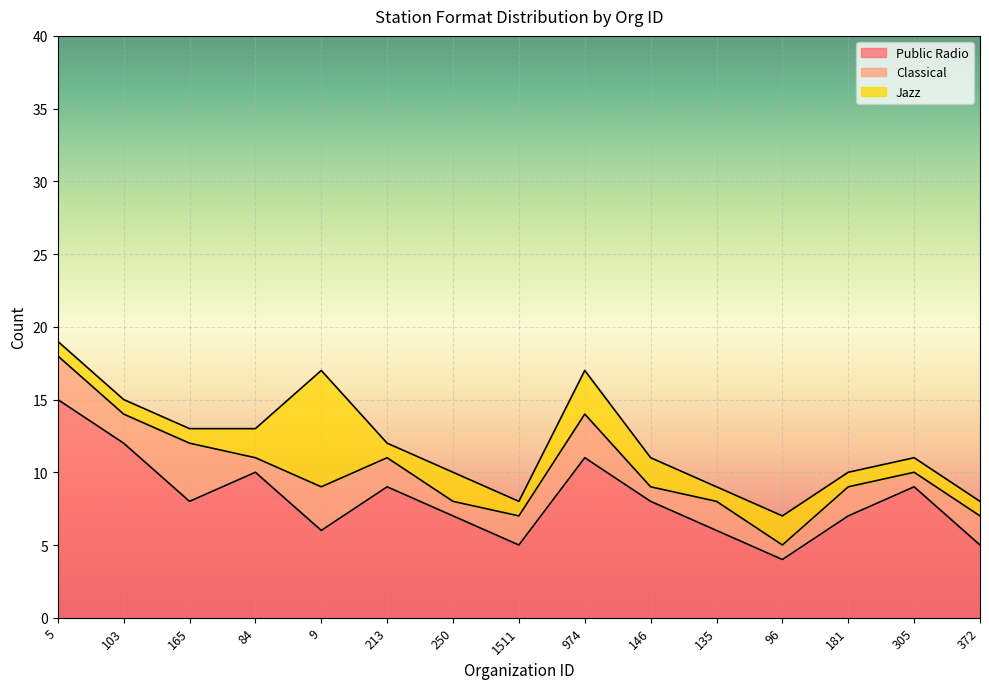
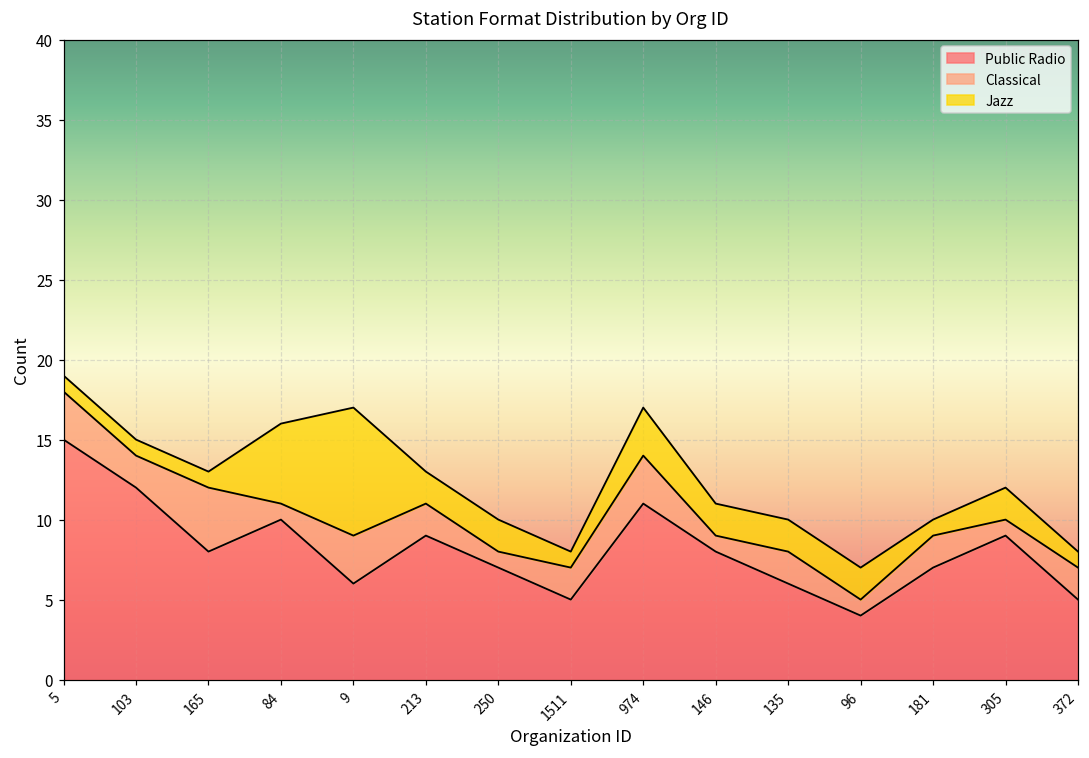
Jazz, 84: 2 -> 5
Jazz, 213: 1 -> 2
Jazz, 135: 1 -> 2
Jazz, 305: 1 -> 2
